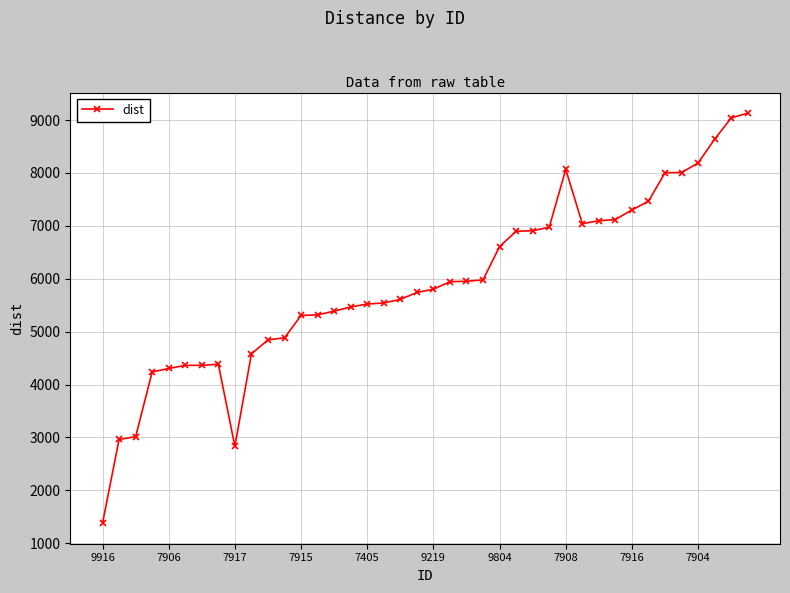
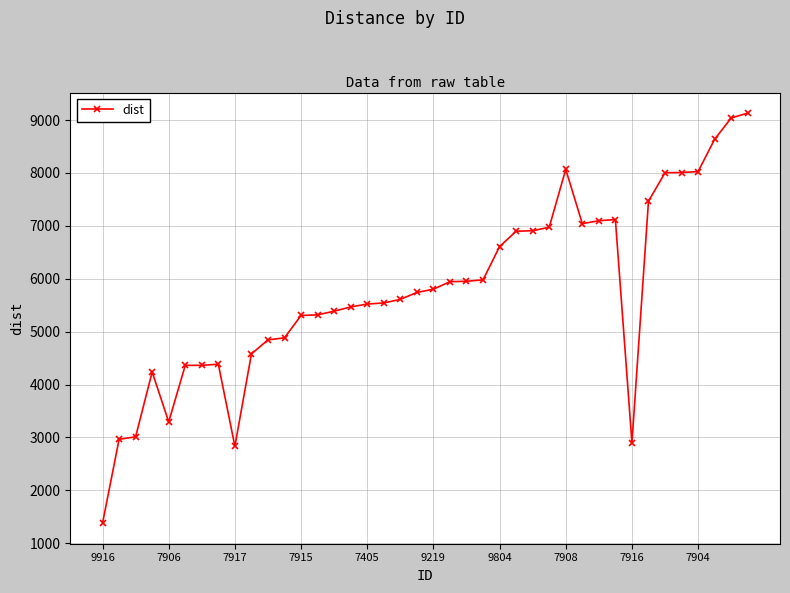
7906: 4300 -> 3300
7916: 7300 -> 2900
7904: 8200 -> 8000
